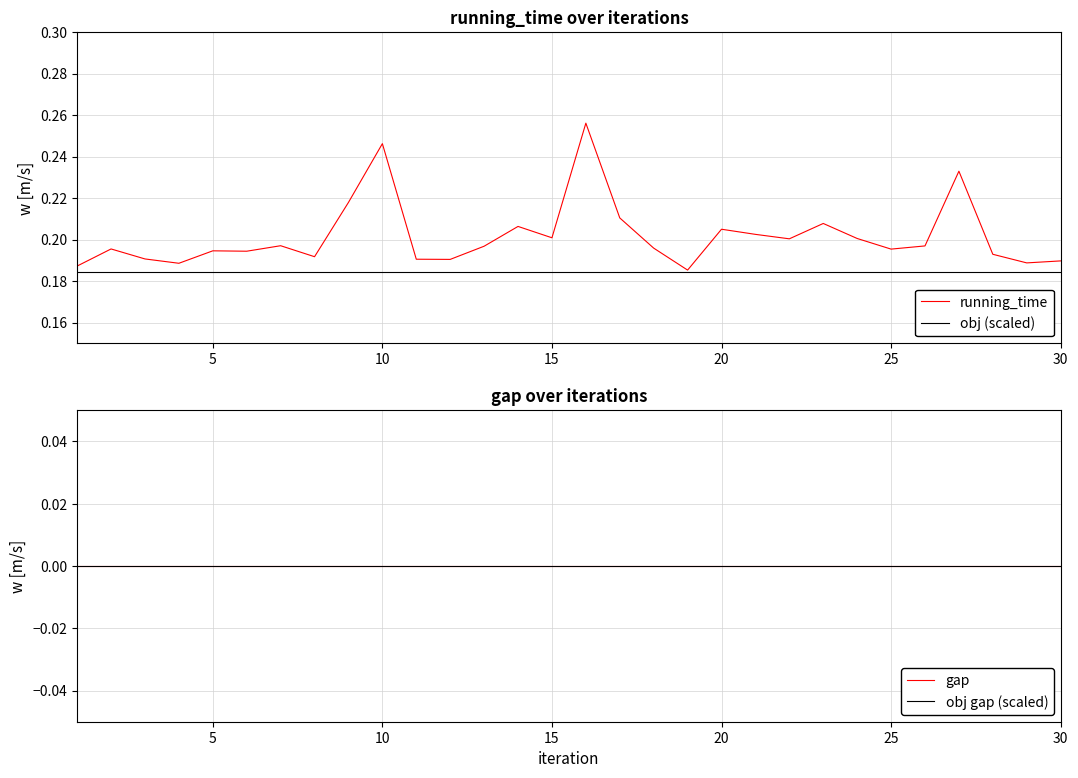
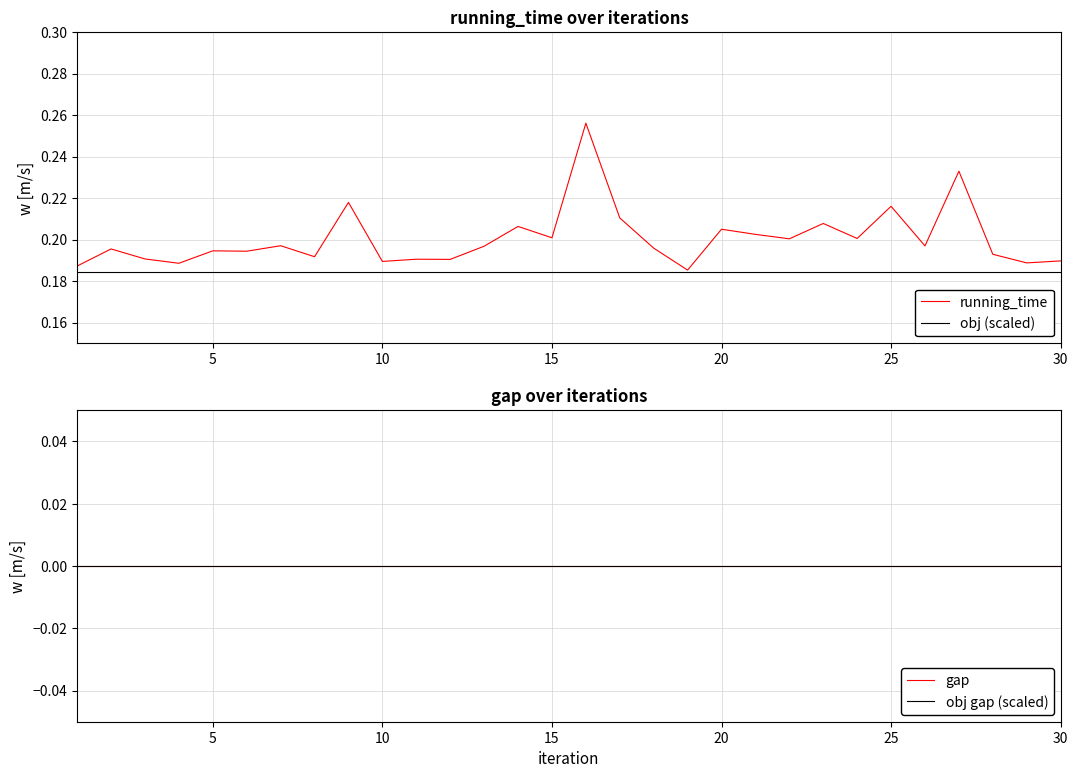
running_time over iterations, running_time, 10: 0.246 -> 0.189
running_time over iterations, running_time, 25: 0.195 -> 0.216
